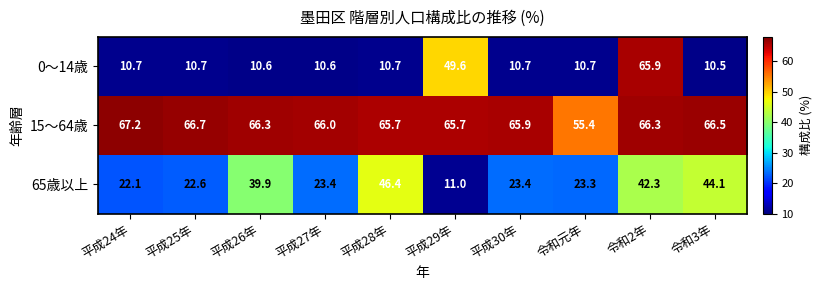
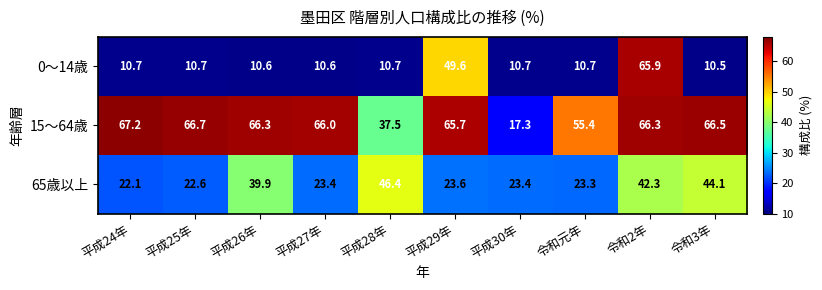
15～64歳, 平成28年: 65.7 -> 37.5
15～64歳, 平成30年: 65.9 -> 17.3
65歳以上, 平成29年: 11.0 -> 23.6
